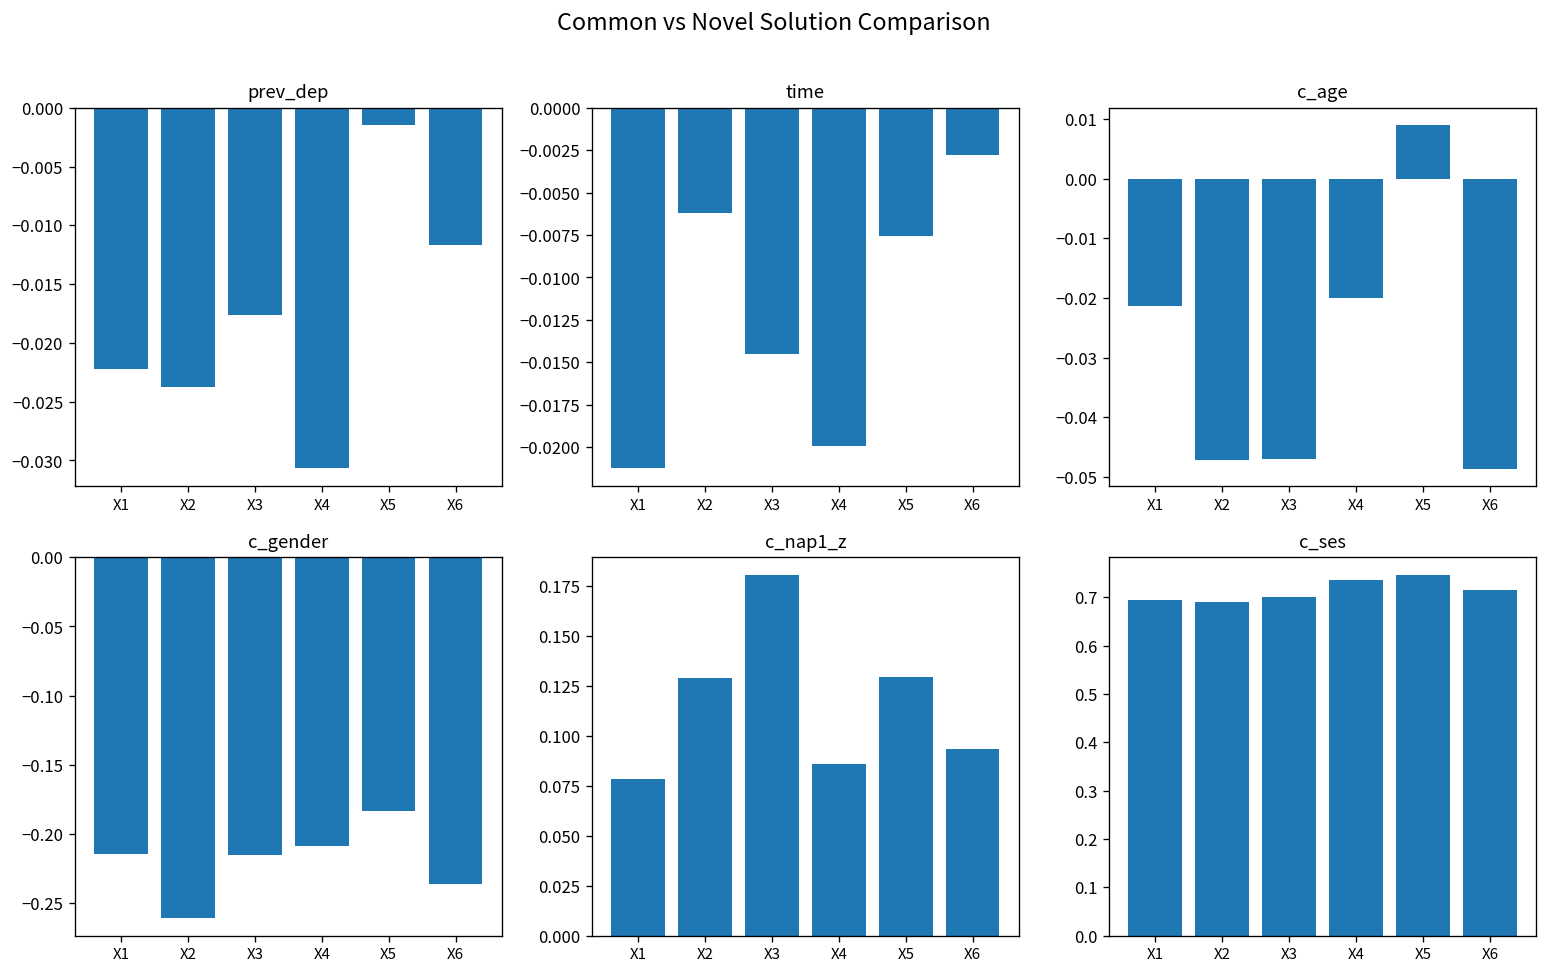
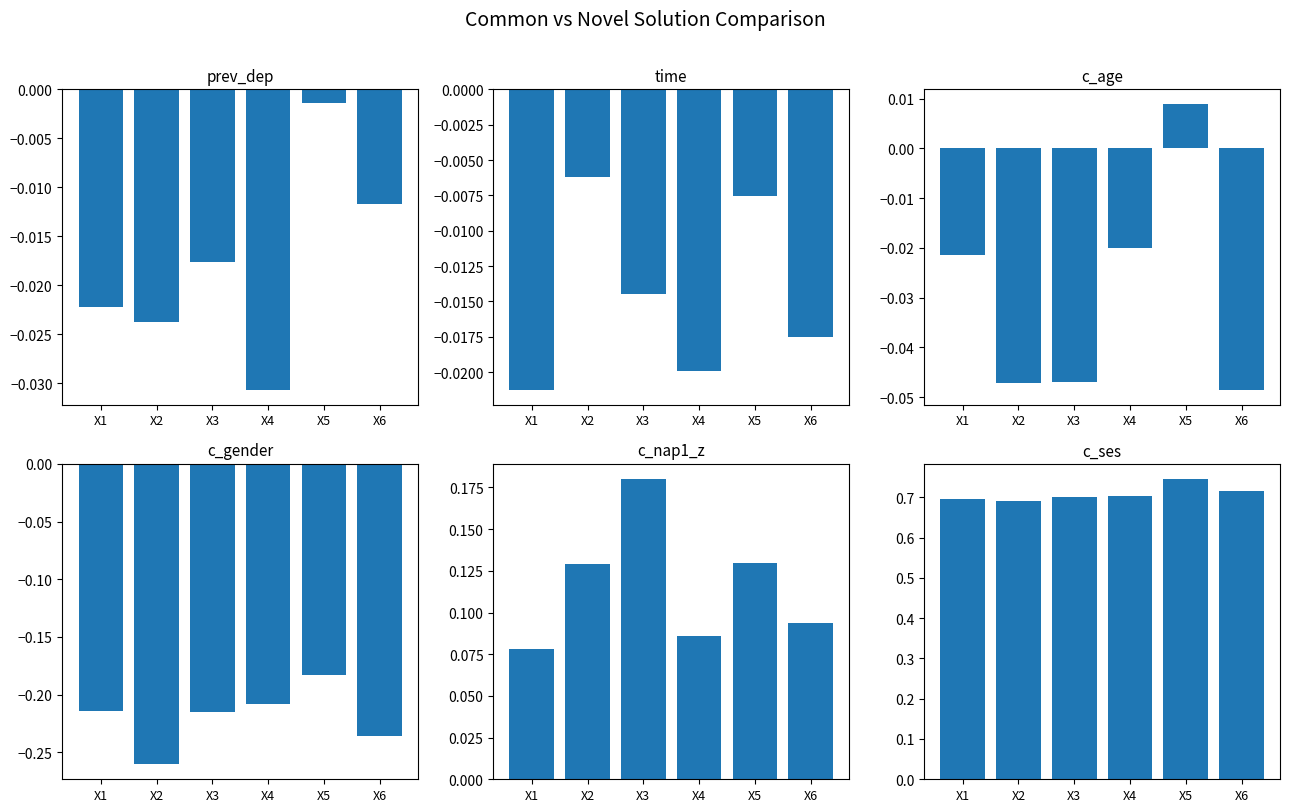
time, X6: -0.0028 -> -0.0175
c_ses, X4: 0.74 -> 0.70
